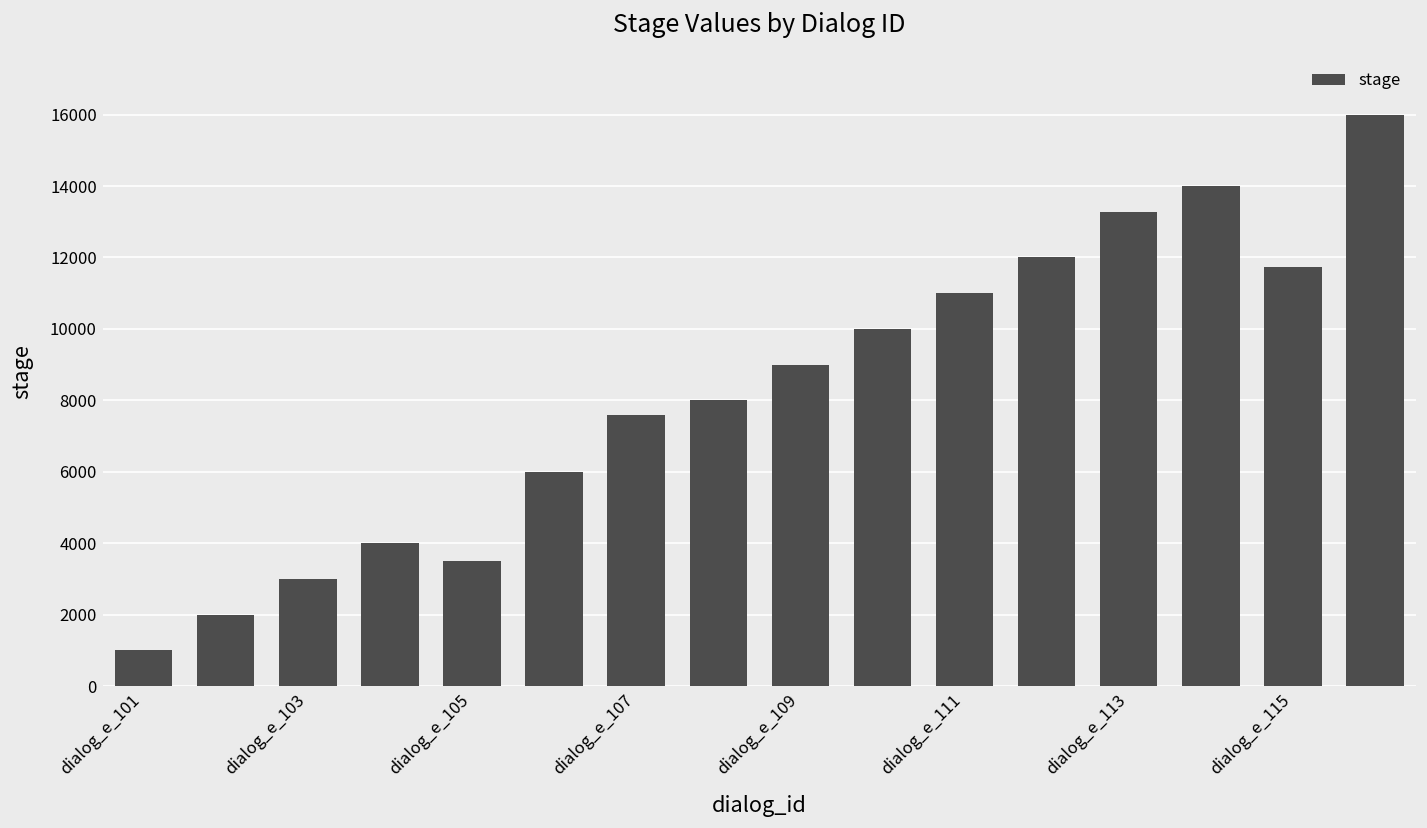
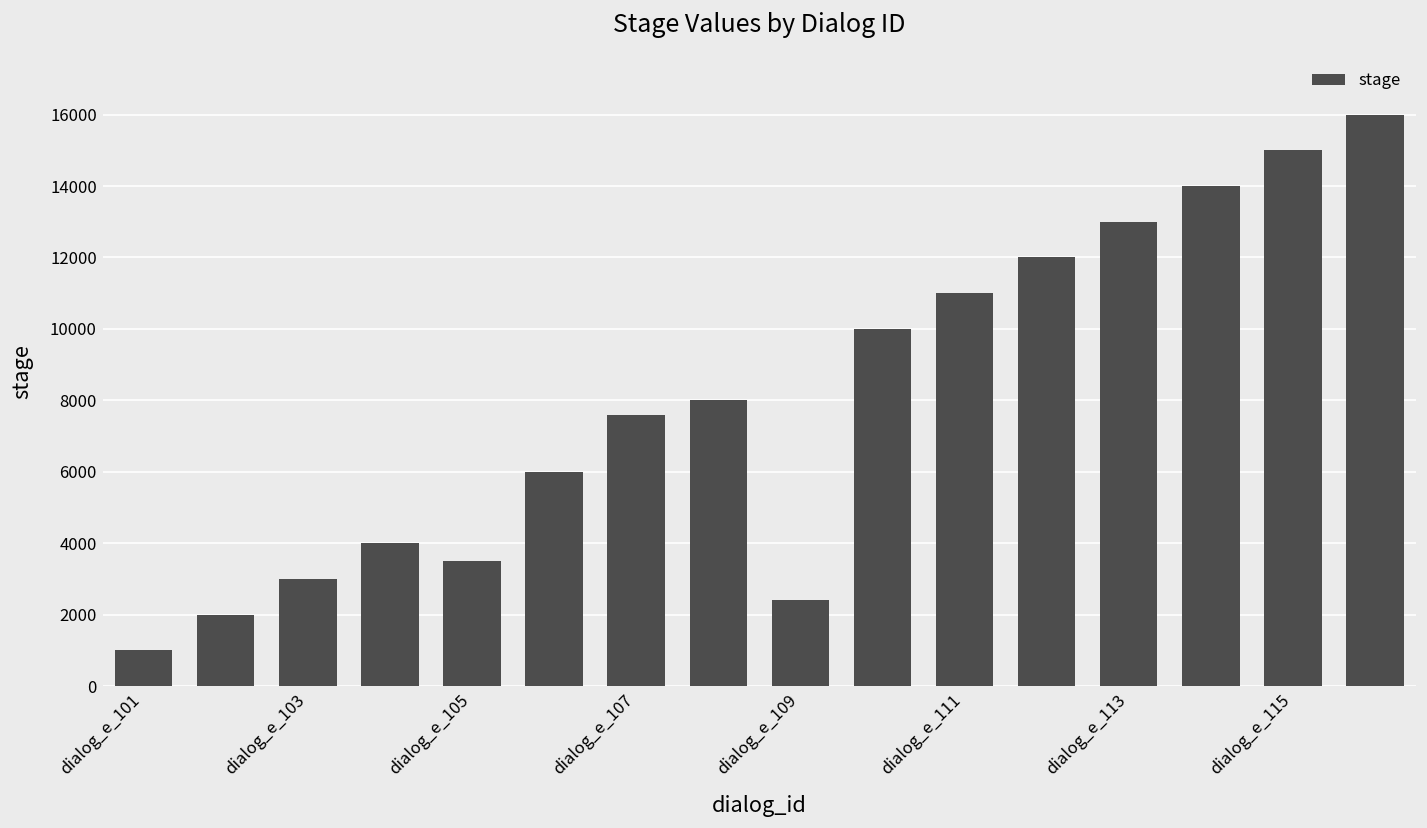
dialog_e_109: 9000 -> 2400
dialog_e_113: 13300 -> 13000
dialog_e_115: 11700 -> 15000
